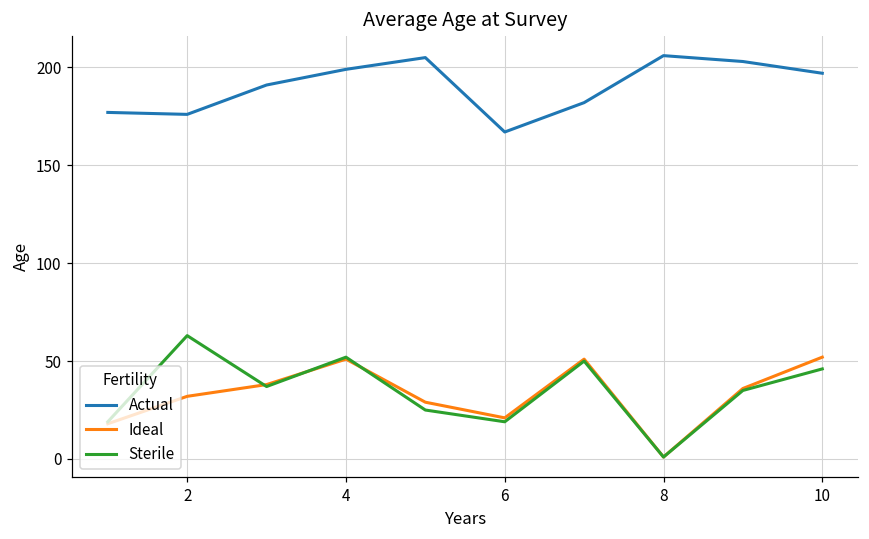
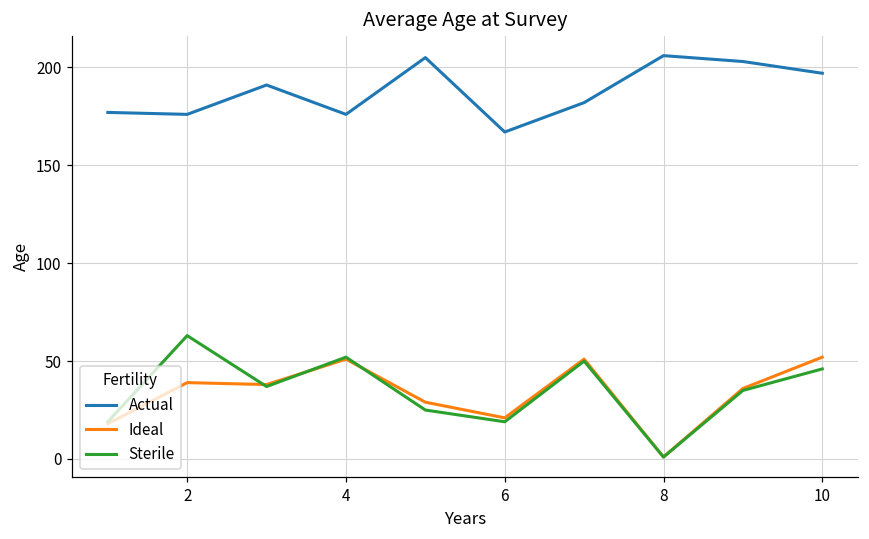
Ideal, 2: 32 -> 39
Actual, 4: 199 -> 176
